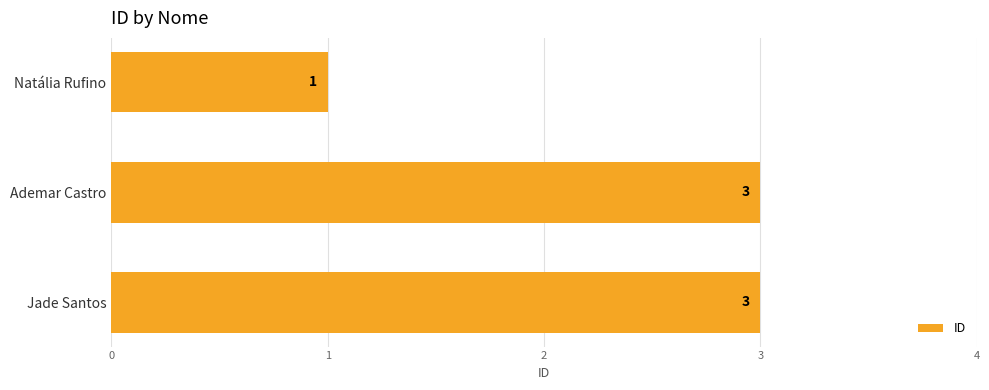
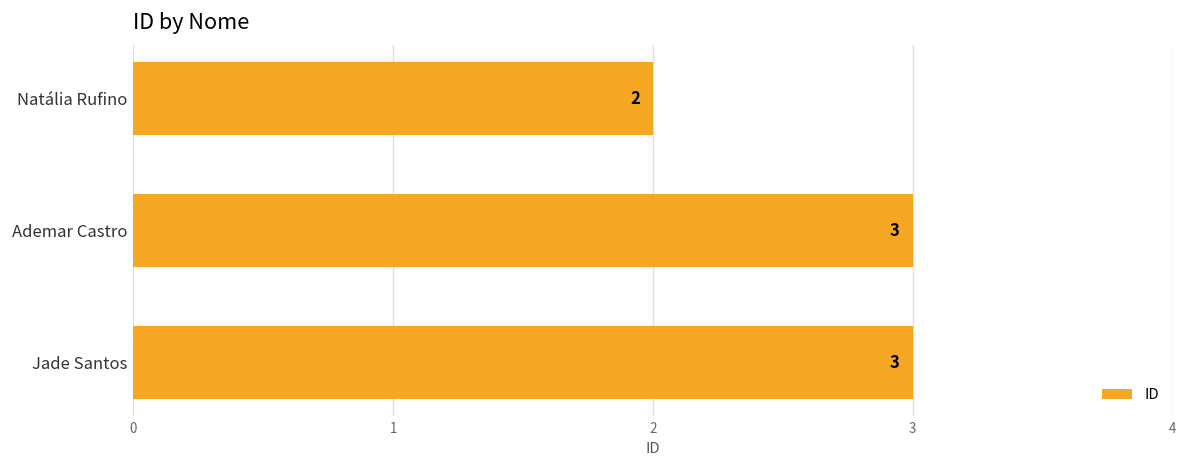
Natália Rufino: 1 -> 2
